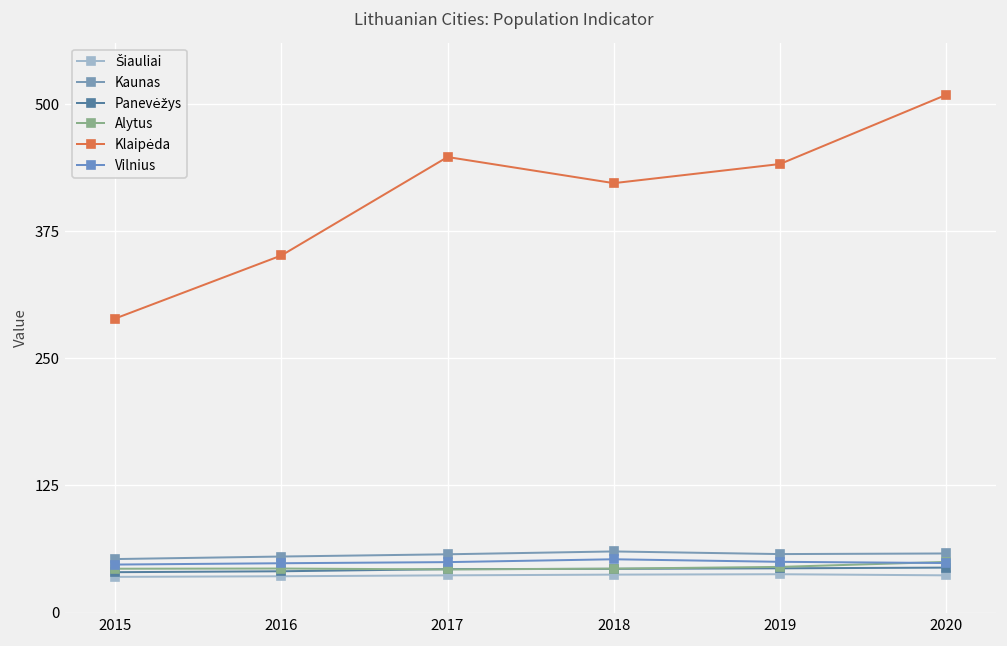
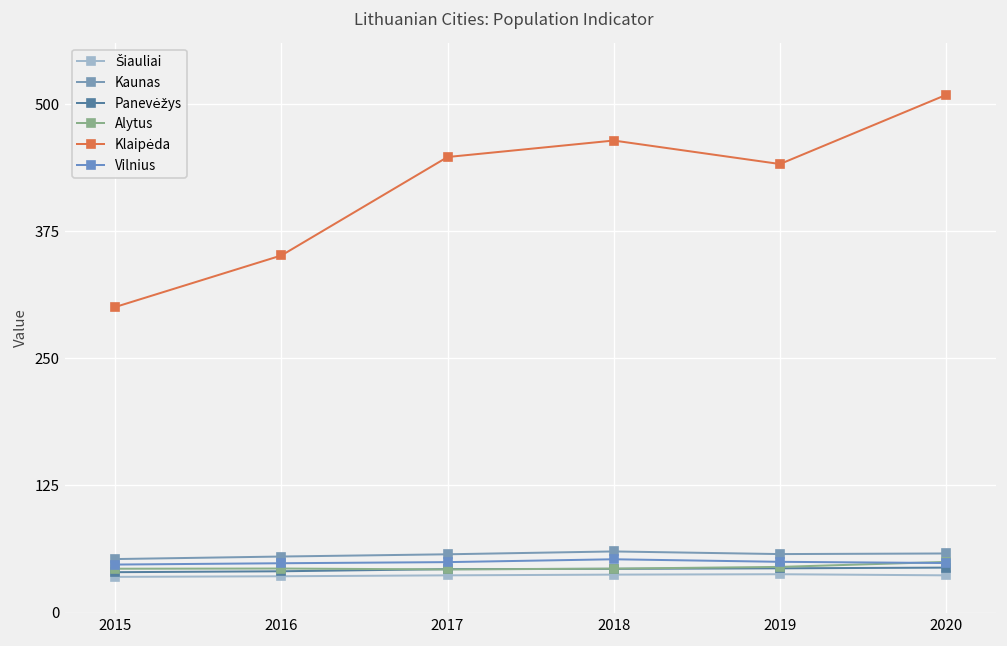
Klaipėda, 2015: 290 -> 300
Klaipėda, 2018: 420 -> 460
